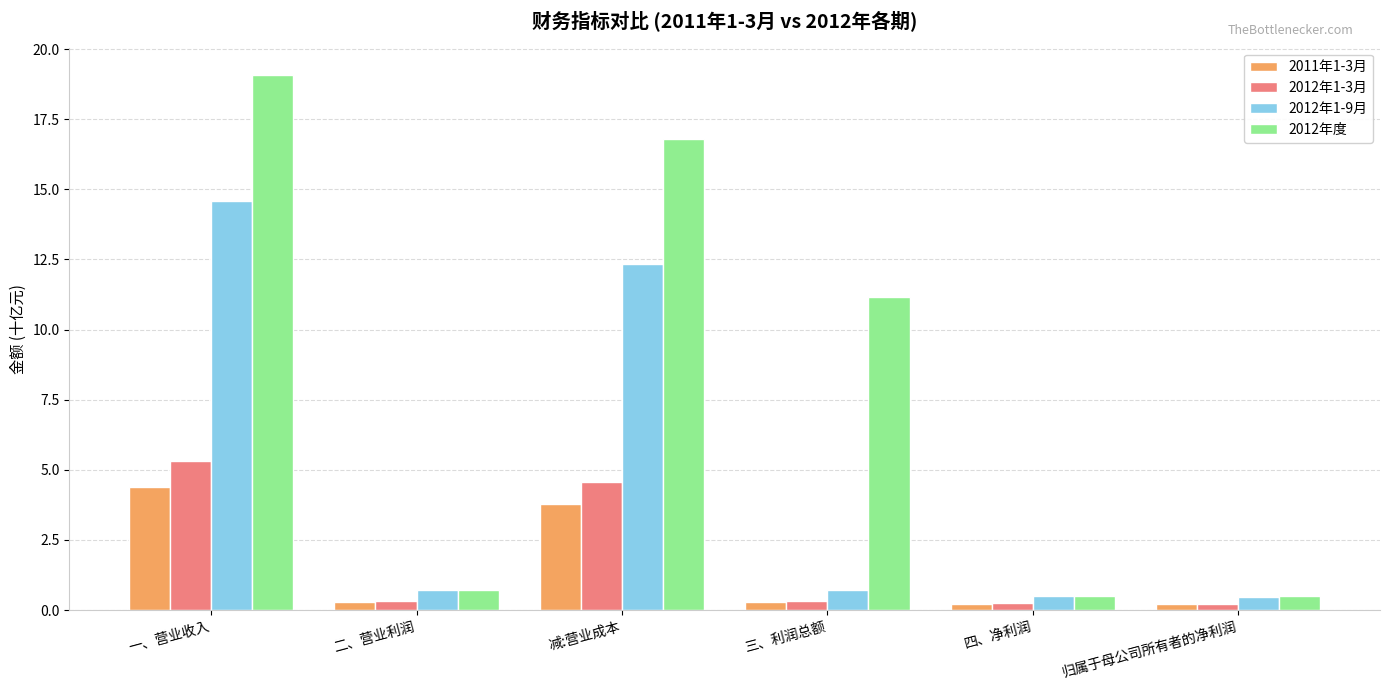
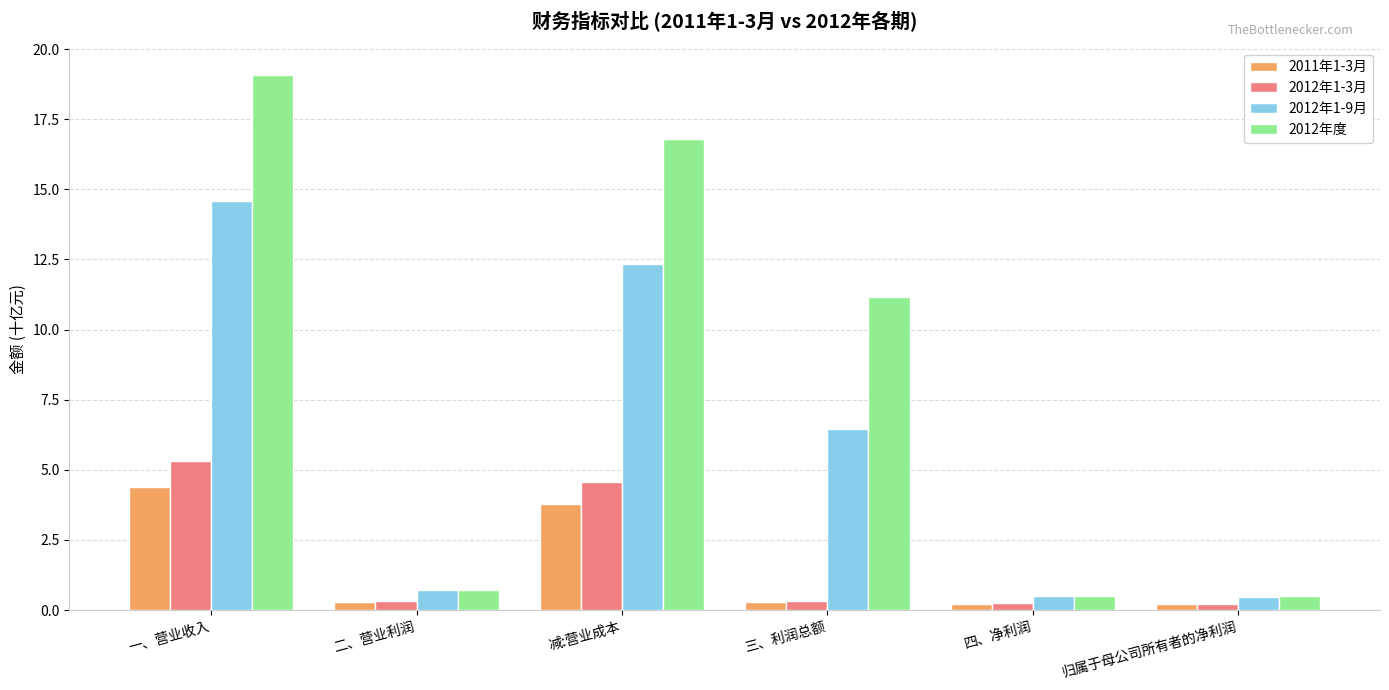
2012年1-9月, 三、利润总额: 0.7 -> 6.5
